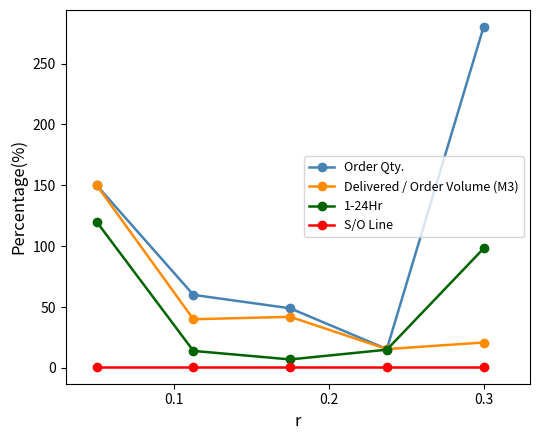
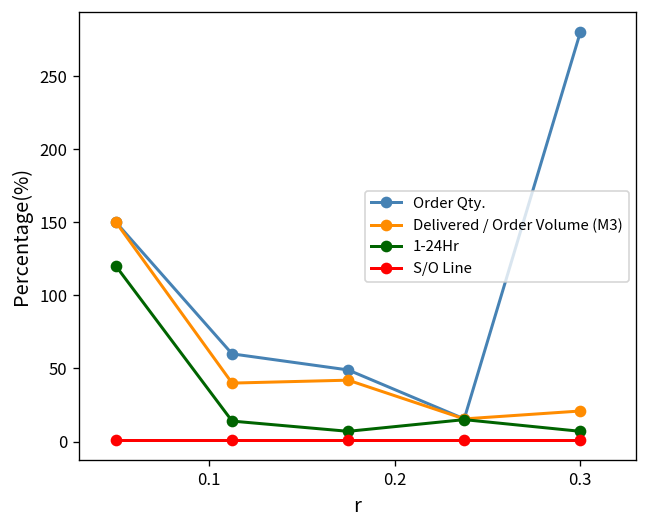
1-24Hr, 0.3: 98 -> 7
